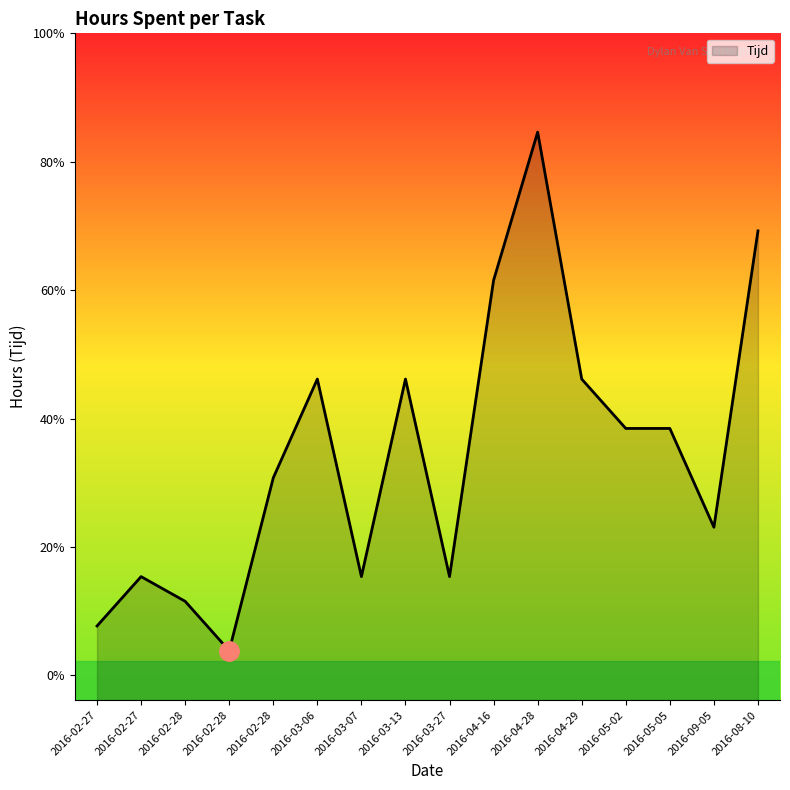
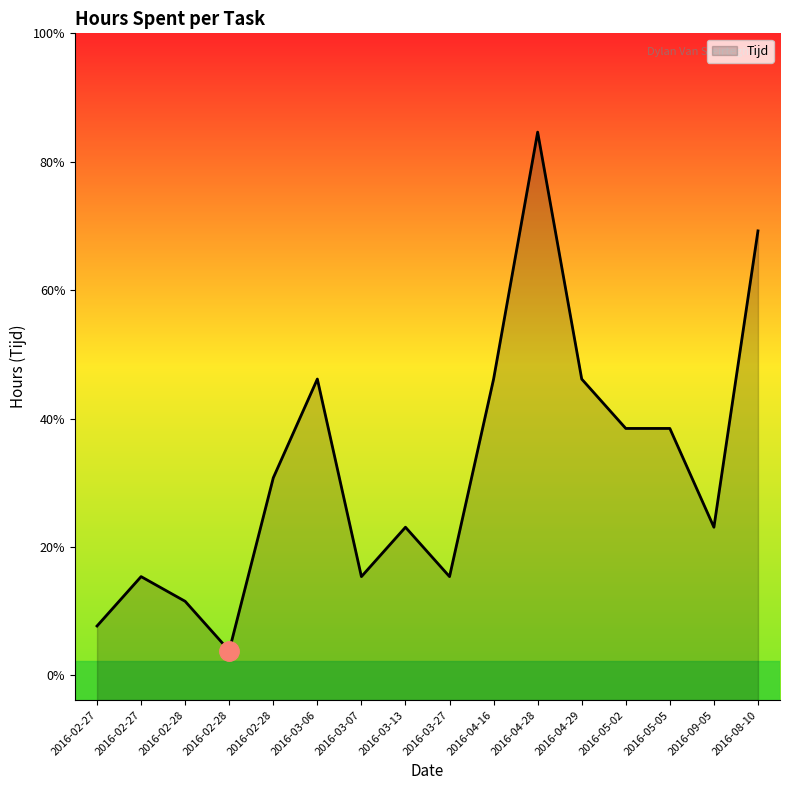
Tijd, 2016-03-13: 46% -> 23%
Tijd, 2016-04-16: 62% -> 46%
